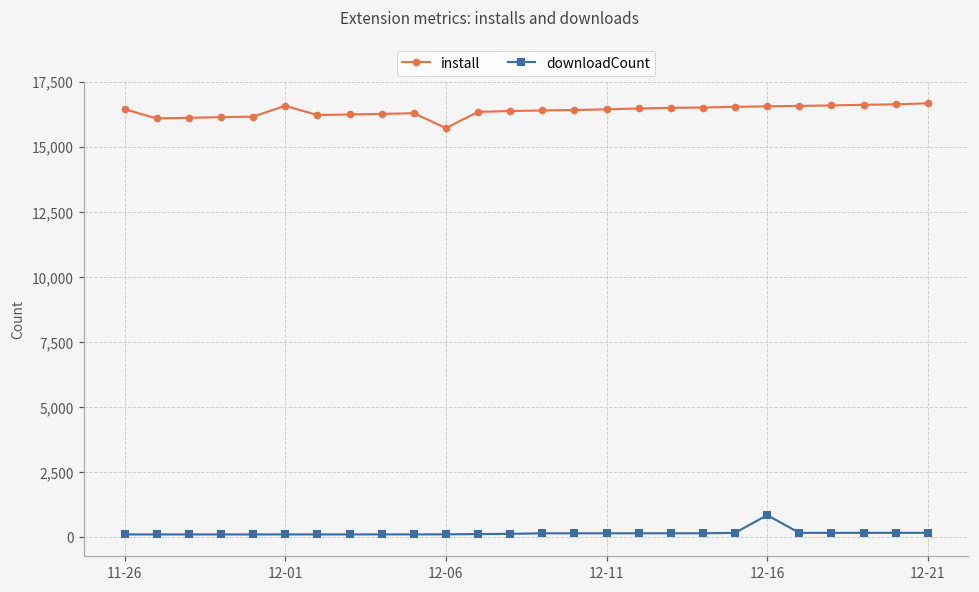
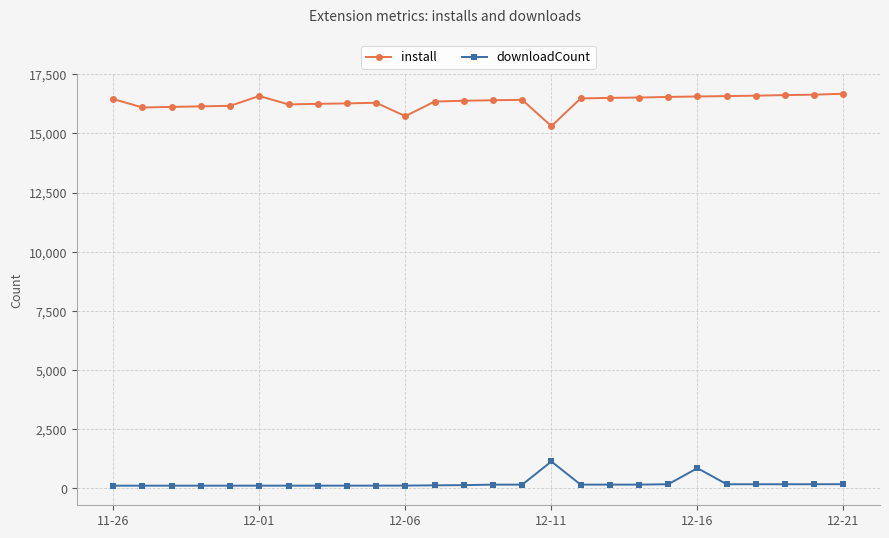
install, 12-11: 16,400 -> 15,300
downloadCount, 12-11: 200 -> 1,100
